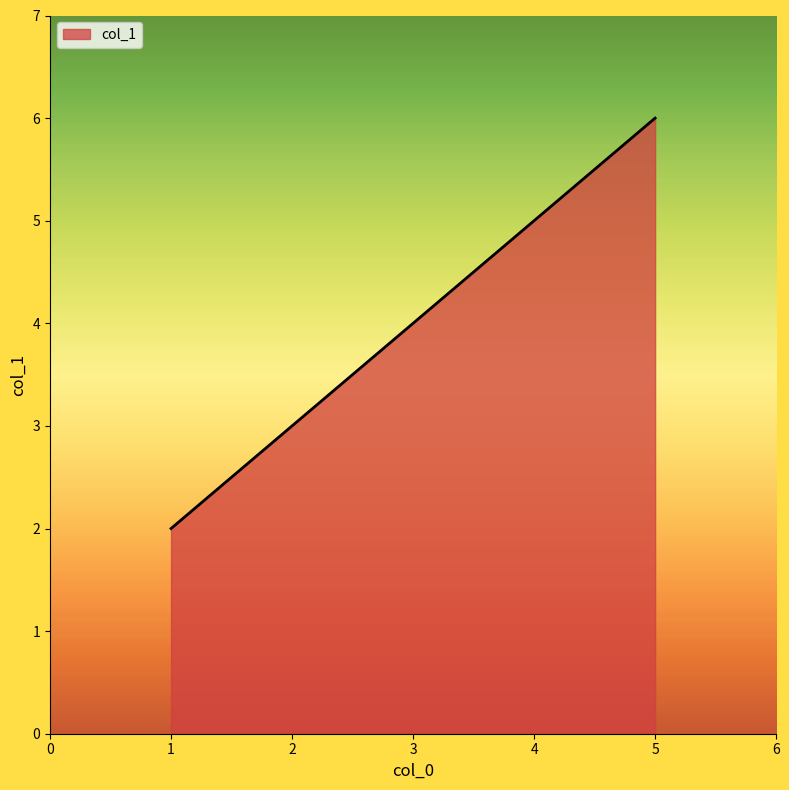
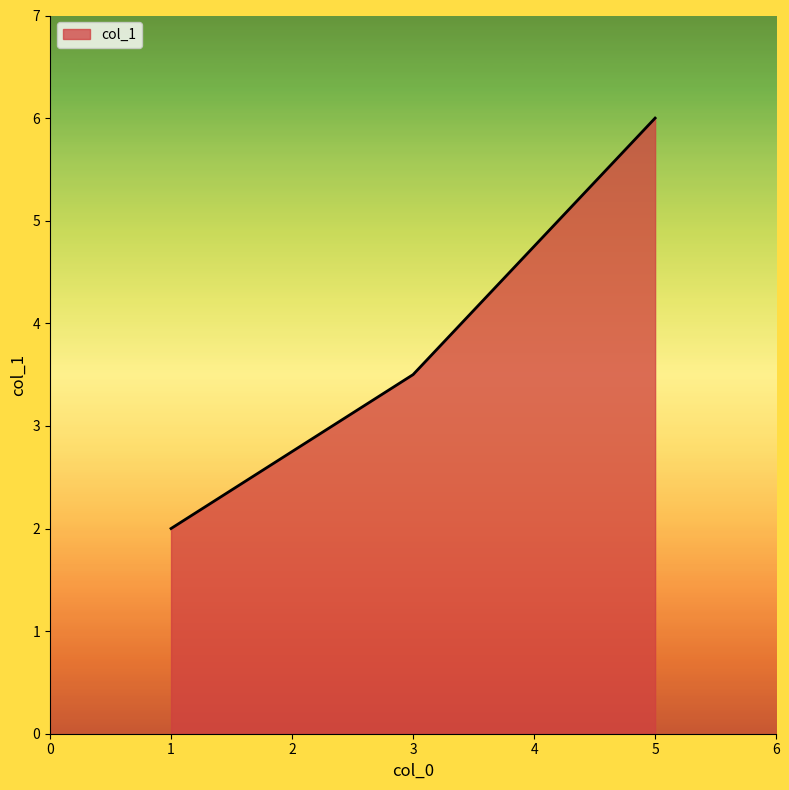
3: 4.0 -> 3.5
